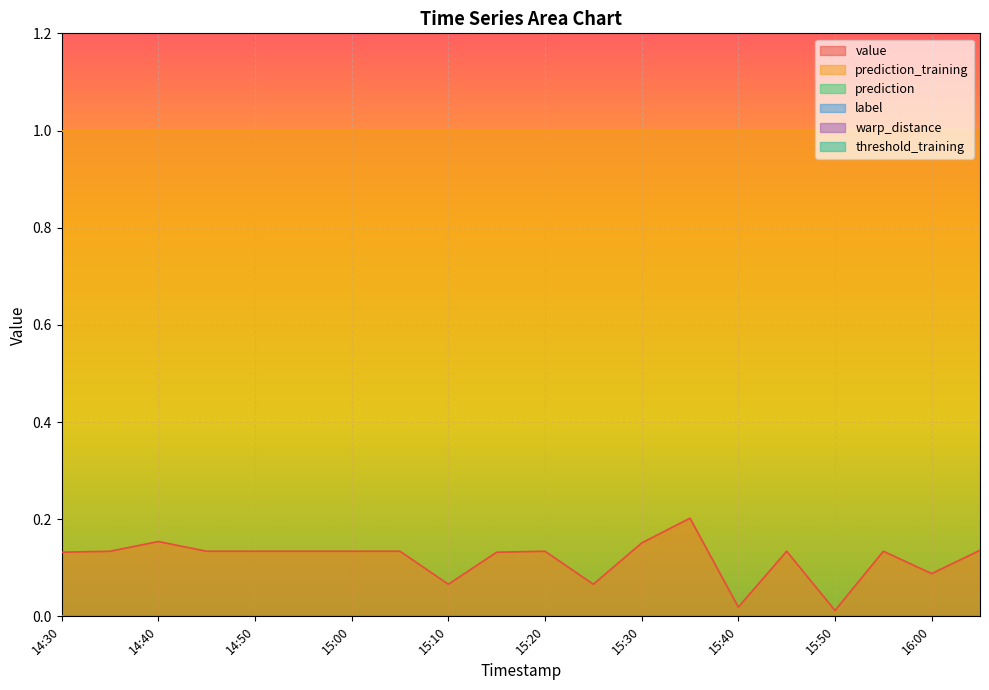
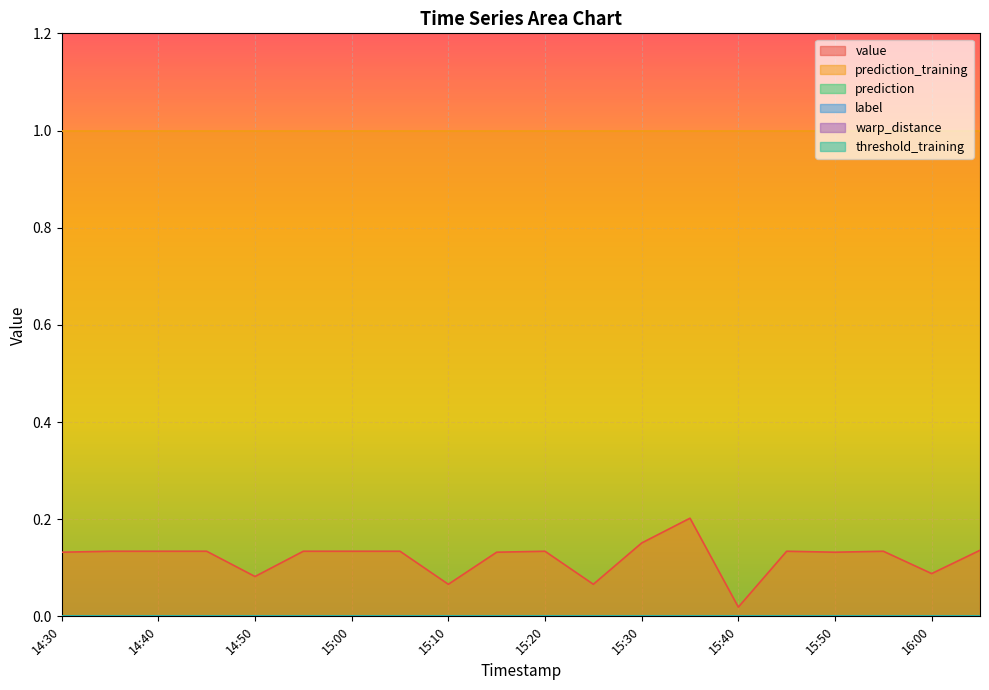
value, 14:40: 0.15 -> 0.13
value, 14:50: 0.13 -> 0.08
value, 15:50: 0.01 -> 0.13
